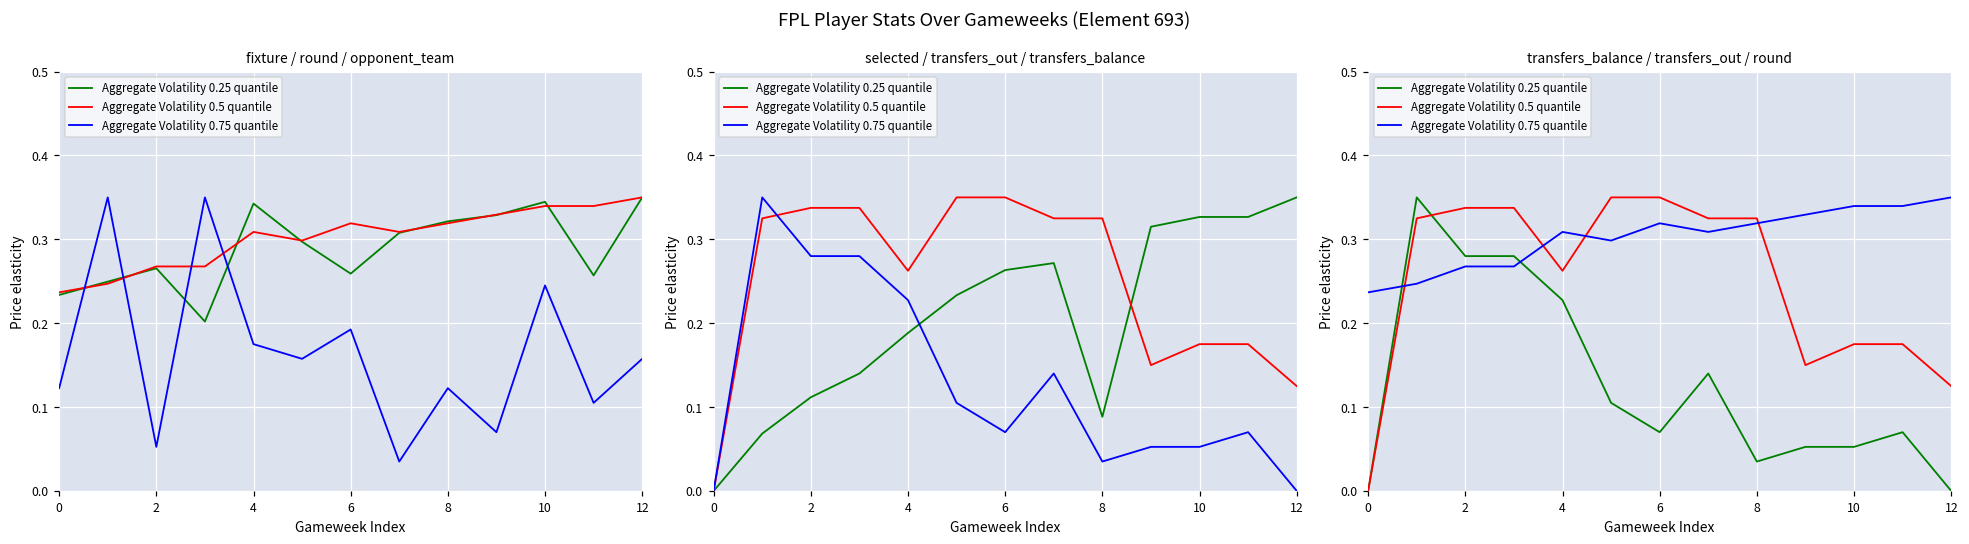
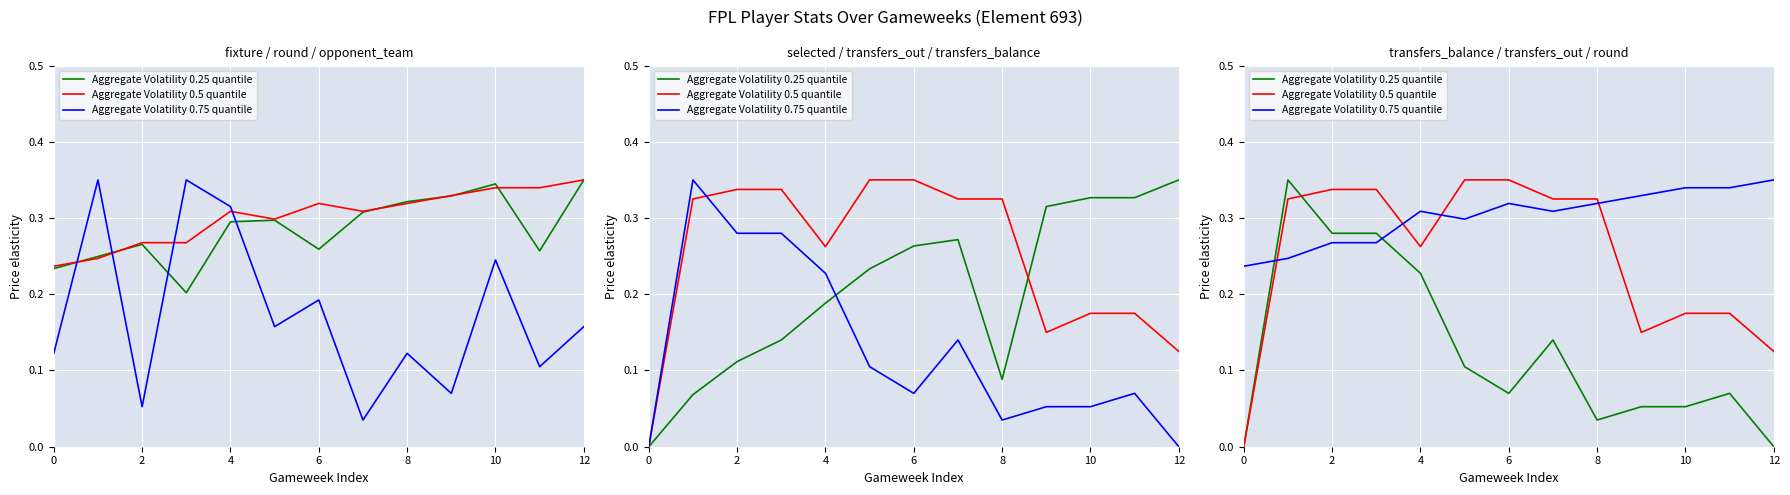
fixture / round / opponent_team, Aggregate Volatility 0.25 quantile, 4: 0.34 -> 0.30
fixture / round / opponent_team, Aggregate Volatility 0.75 quantile, 4: 0.18 -> 0.32
